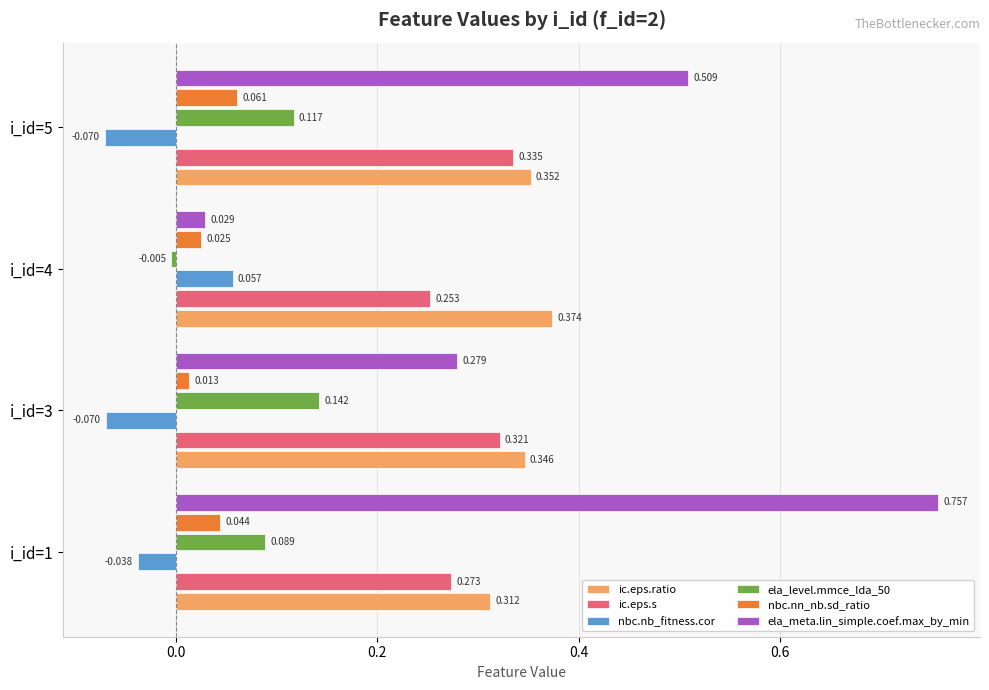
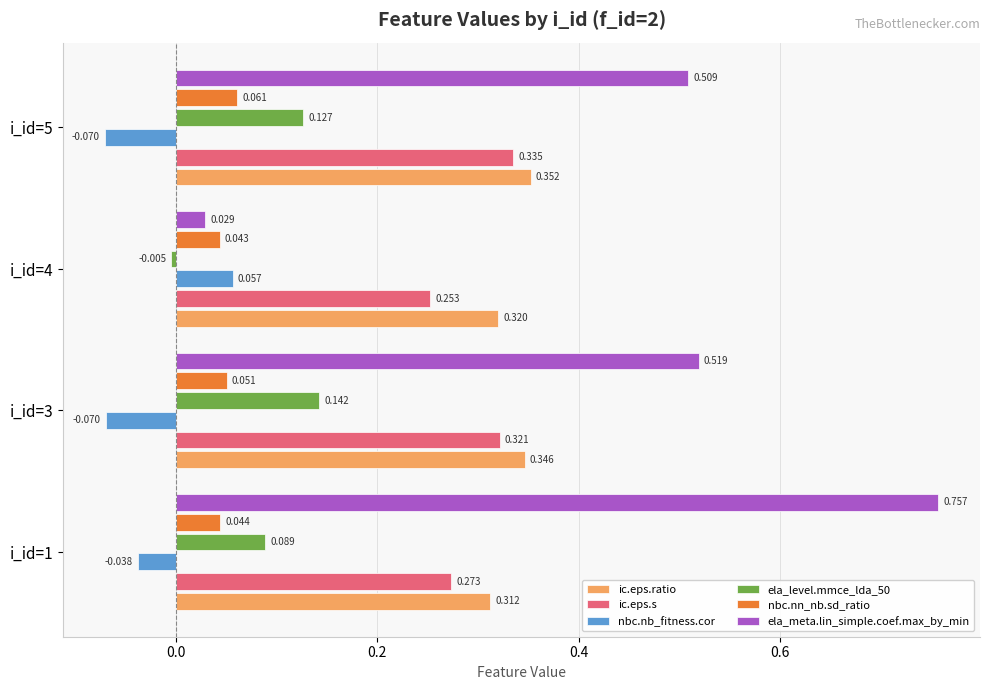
ela_level.mmce_lda_50, i_id=5: 0.117 -> 0.127
nbc.nn_nb.sd_ratio, i_id=4: 0.025 -> 0.043
ic.eps.ratio, i_id=4: 0.374 -> 0.320
ela_meta.lin_simple.coef.max_by_min, i_id=3: 0.279 -> 0.519
nbc.nn_nb.sd_ratio, i_id=3: 0.013 -> 0.051
